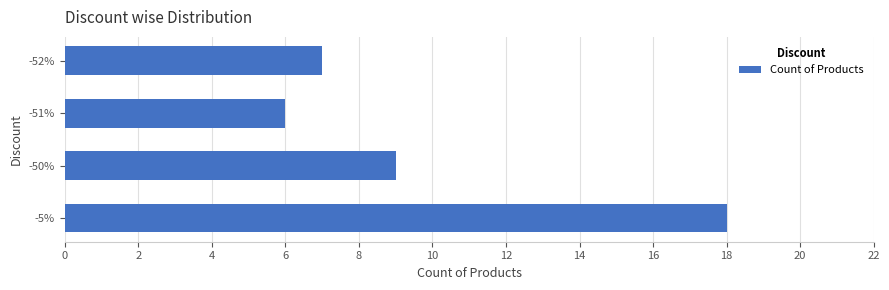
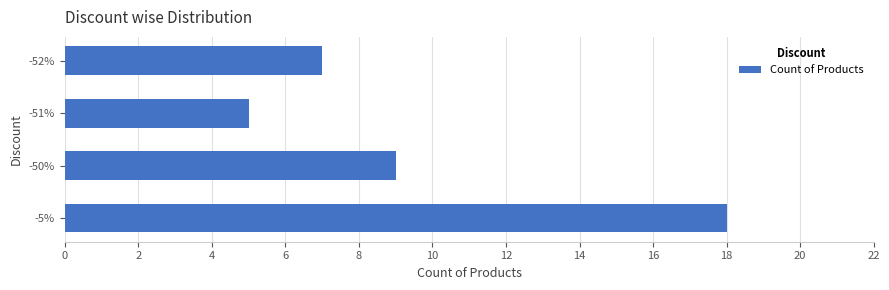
-51%: 6 -> 5
